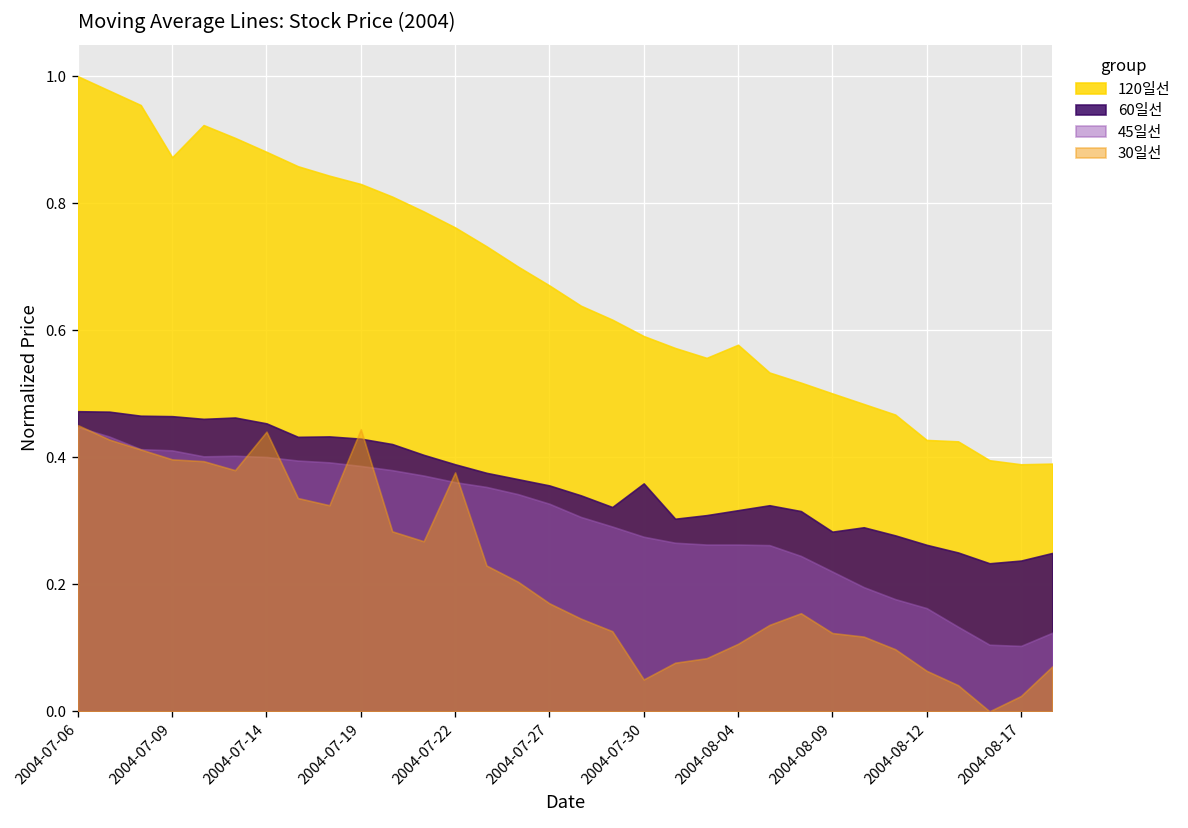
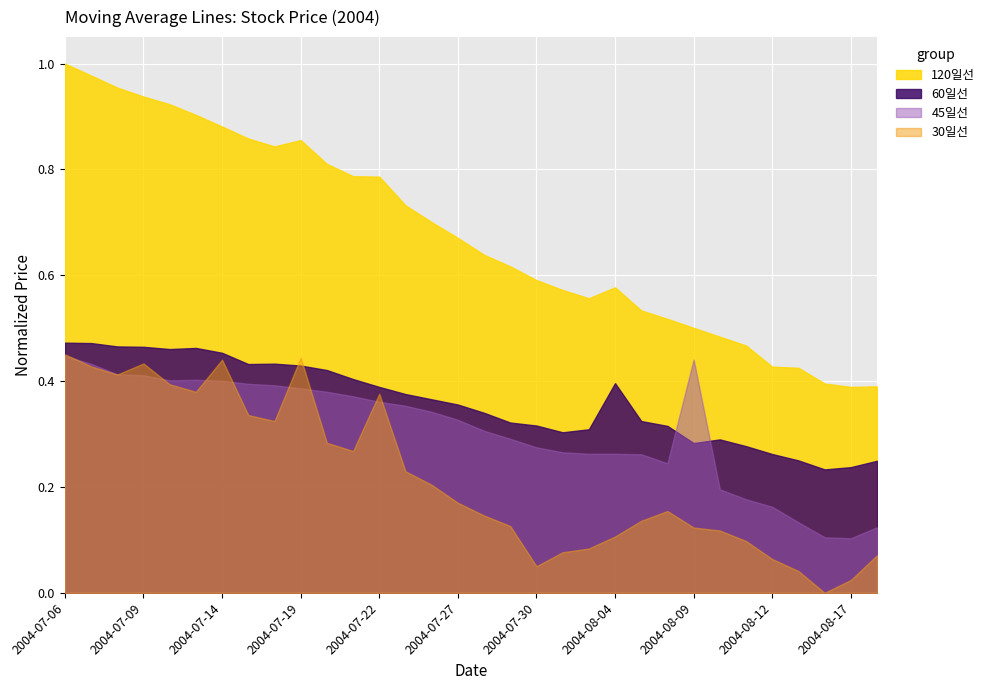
120일선, 2004-07-09: 0.87 -> 0.94
30일선, 2004-07-09: 0.40 -> 0.43
120일선, 2004-07-19: 0.83 -> 0.86
120일선, 2004-07-22: 0.76 -> 0.79
60일선, 2004-07-30: 0.36 -> 0.32
60일선, 2004-08-04: 0.32 -> 0.40
45일선, 2004-08-09: 0.22 -> 0.44
